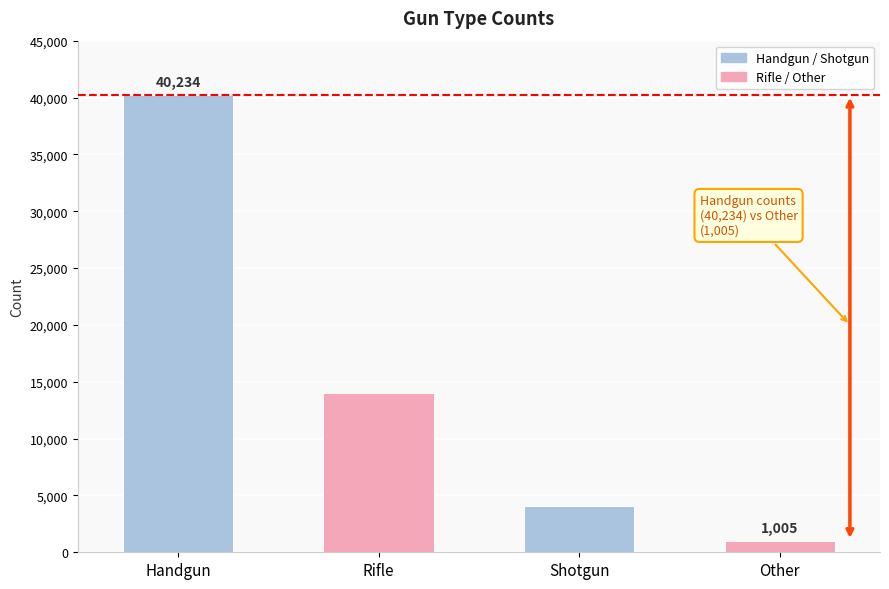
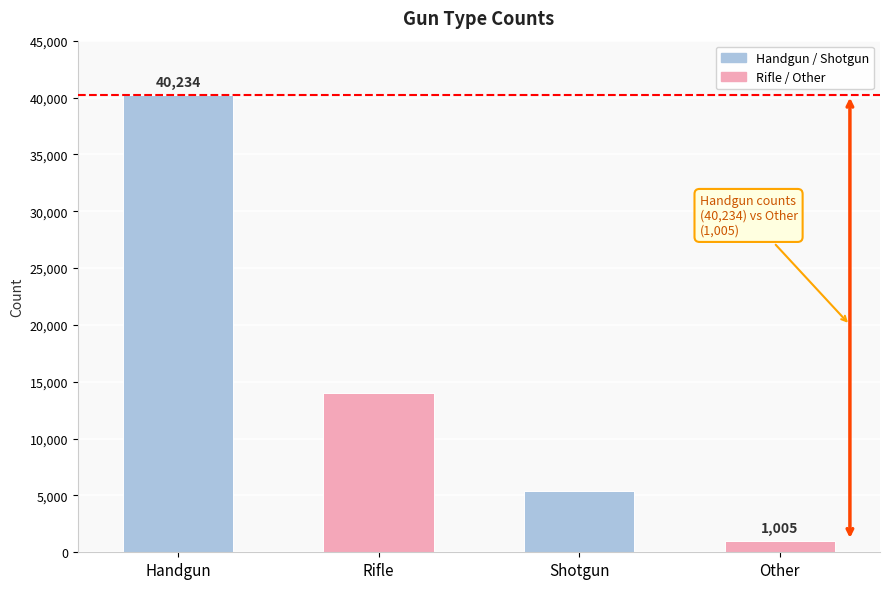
Shotgun: 4,100 -> 5,400
